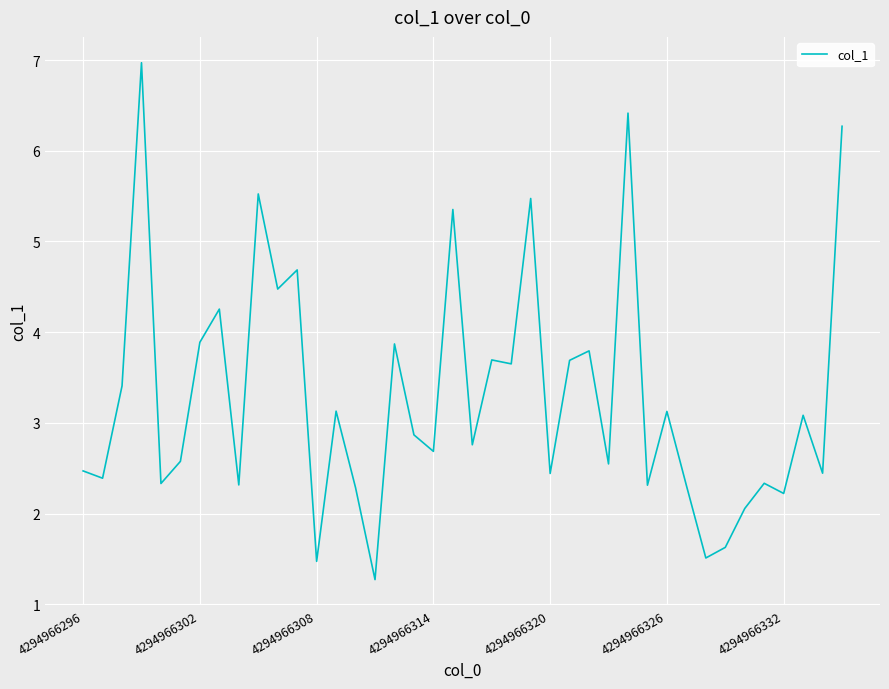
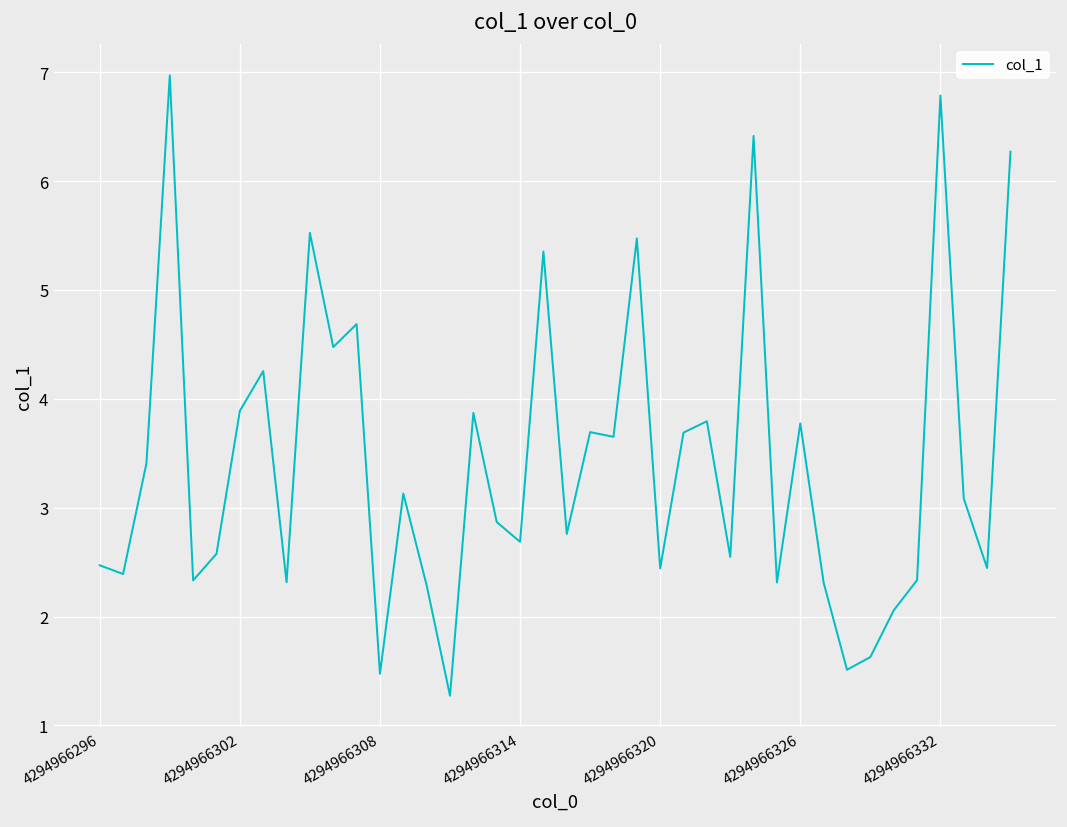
4294966326: 3.1 -> 3.8
4294966332: 2.2 -> 6.8
